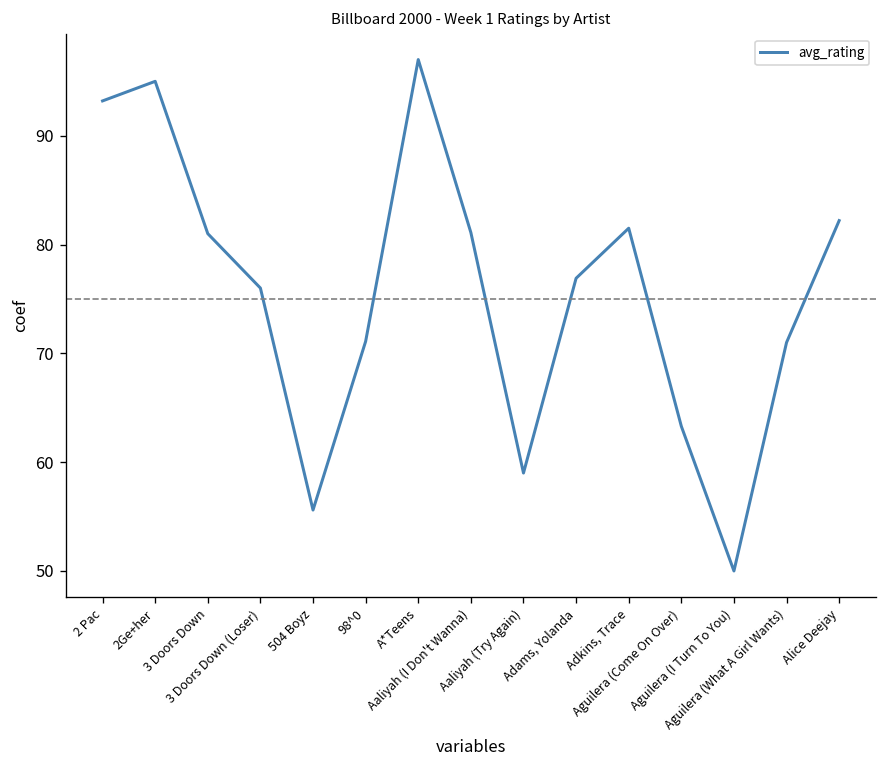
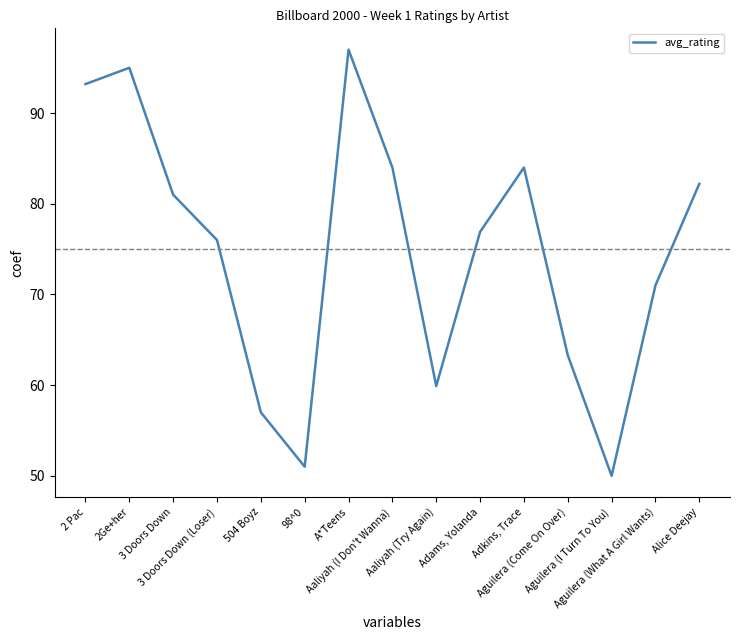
504 Boyz: 56 -> 57
98^0: 71 -> 51
Aaliyah (I Don't Wanna): 81 -> 84
Aaliyah (Try Again): 59 -> 60
Adkins, Trace: 82 -> 84
